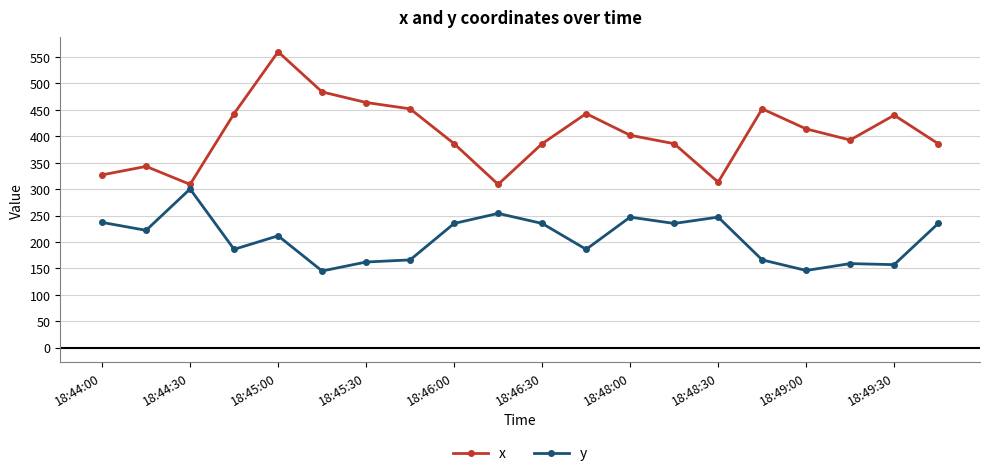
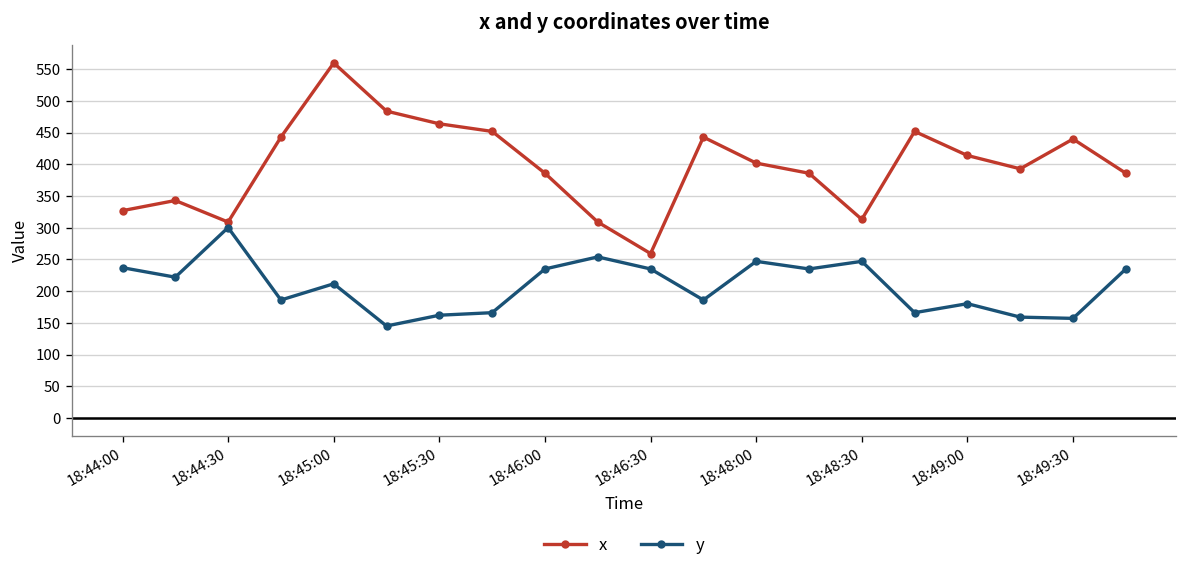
x, 18:46:30: 390 -> 260
y, 18:49:00: 150 -> 180
